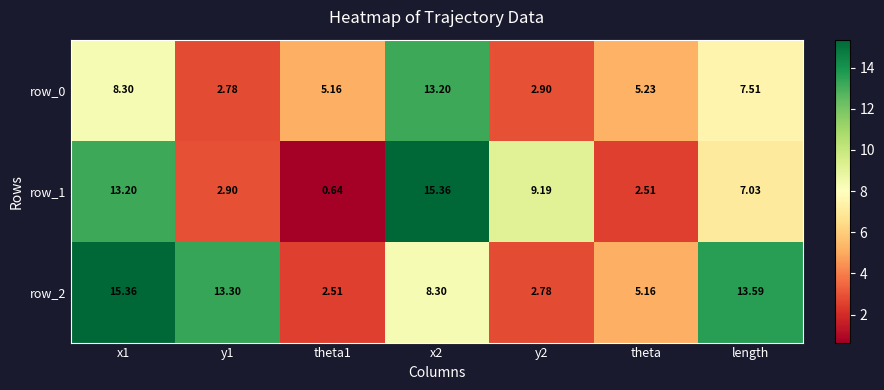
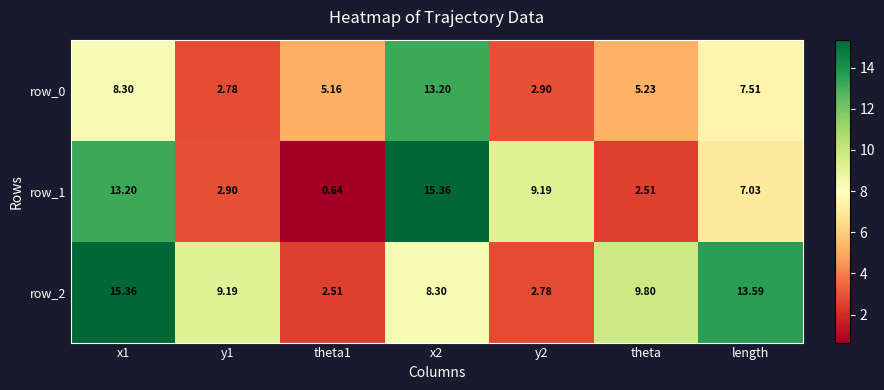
row_2, y1: 13.30 -> 9.19
row_2, theta: 5.16 -> 9.80
